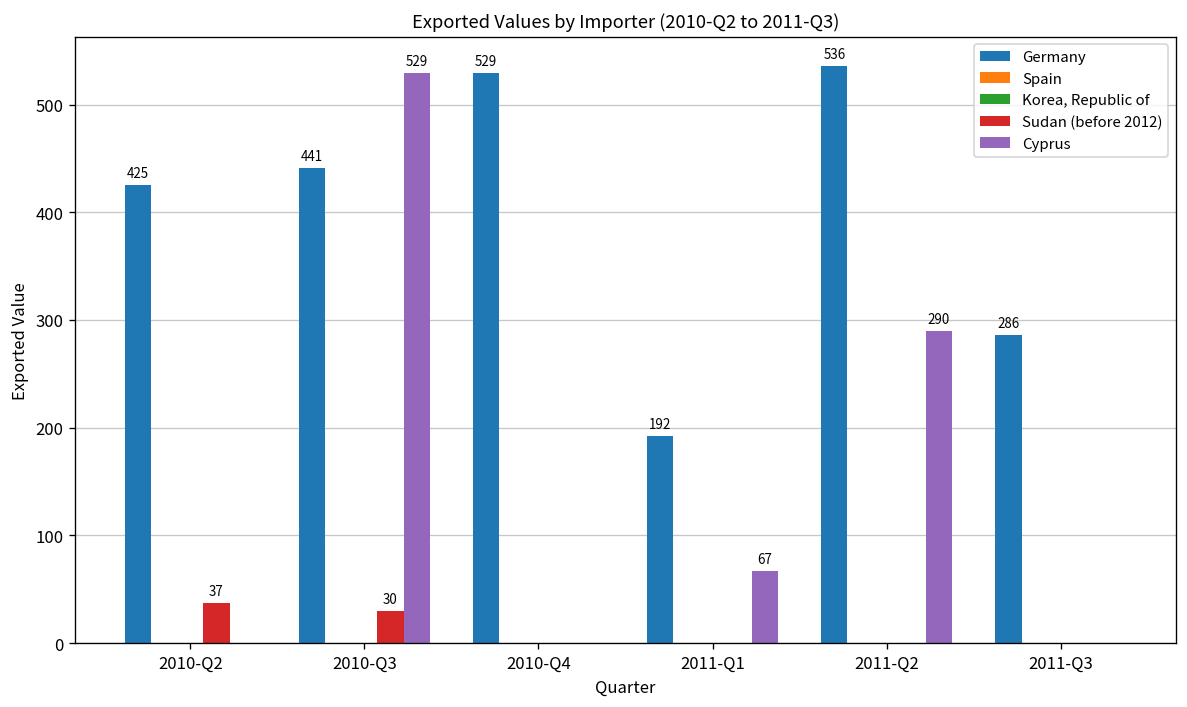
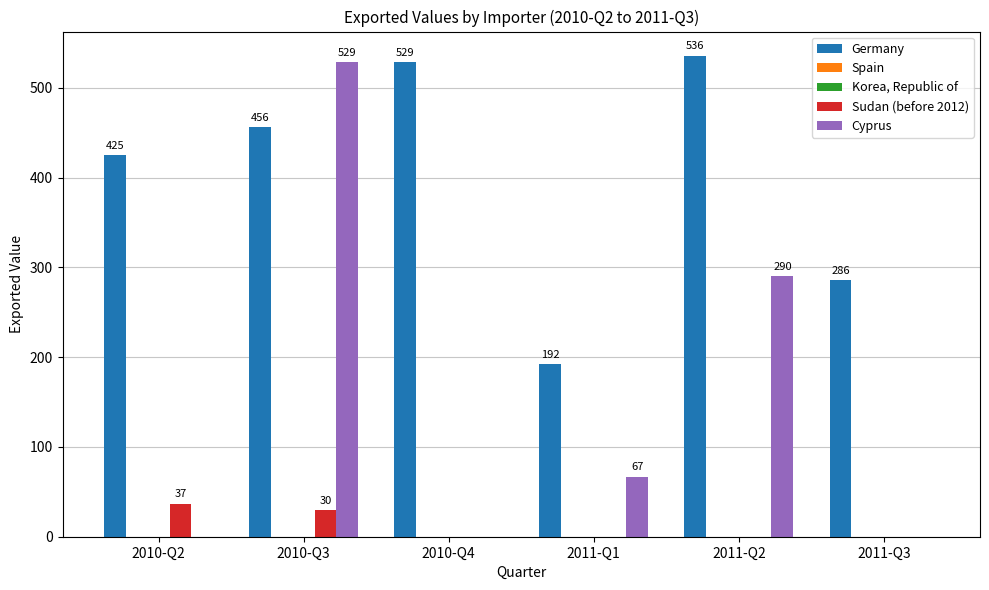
Germany, 2010-Q3: 441 -> 456
